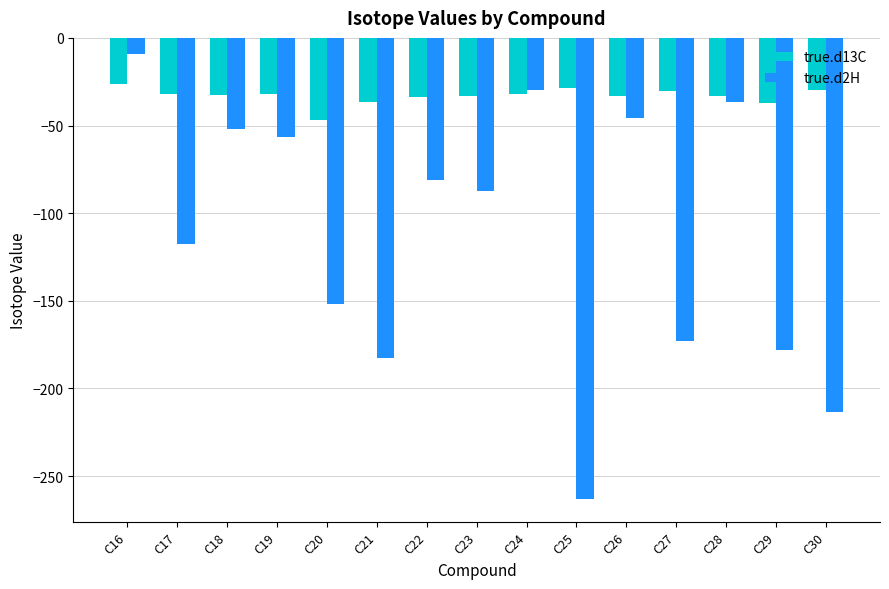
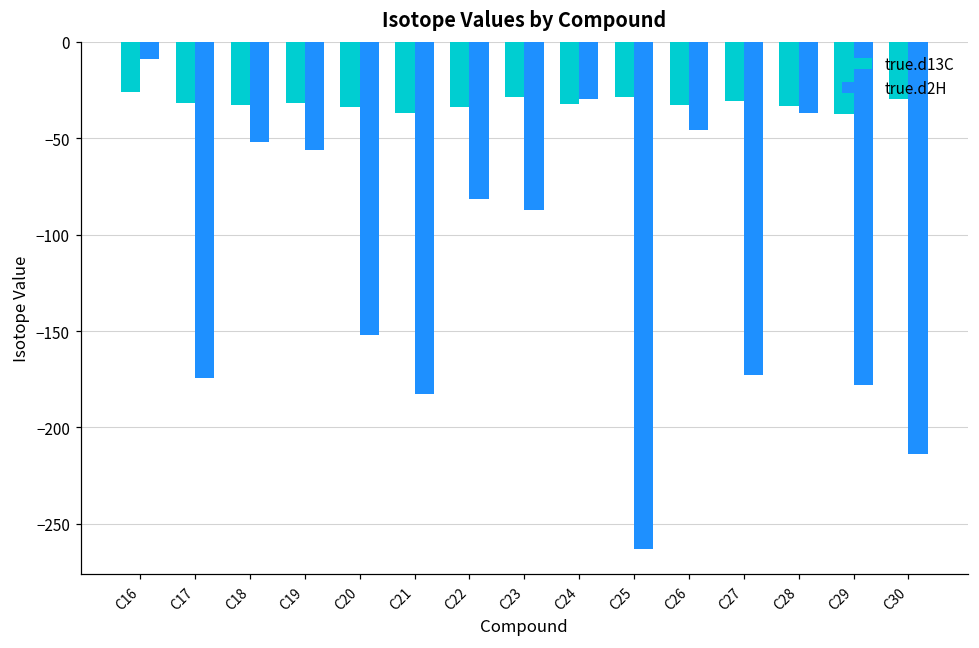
true.d2H, C17: -118 -> -174
true.d13C, C20: -47 -> -34
true.d13C, C23: -33 -> -29
